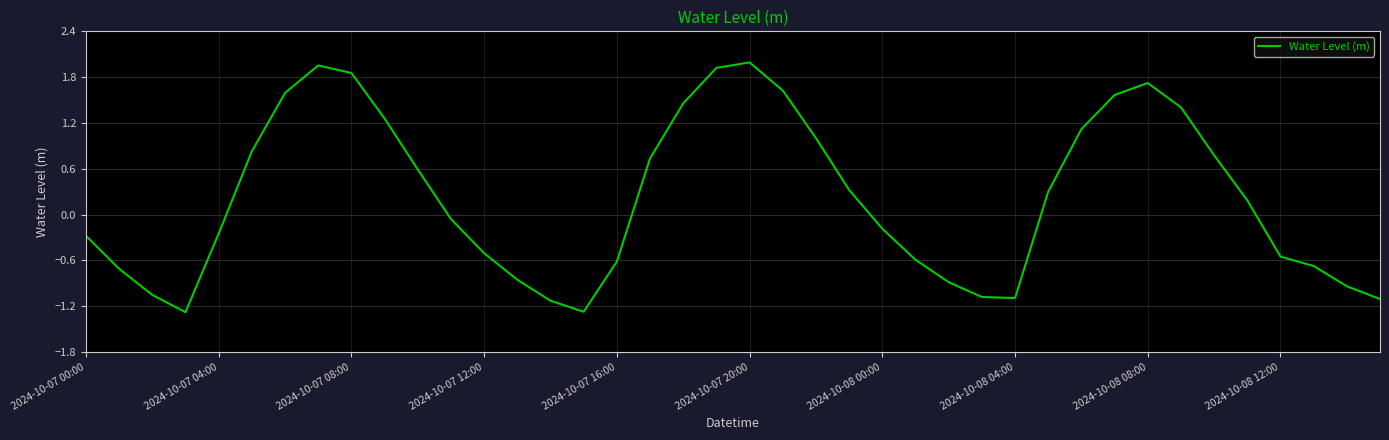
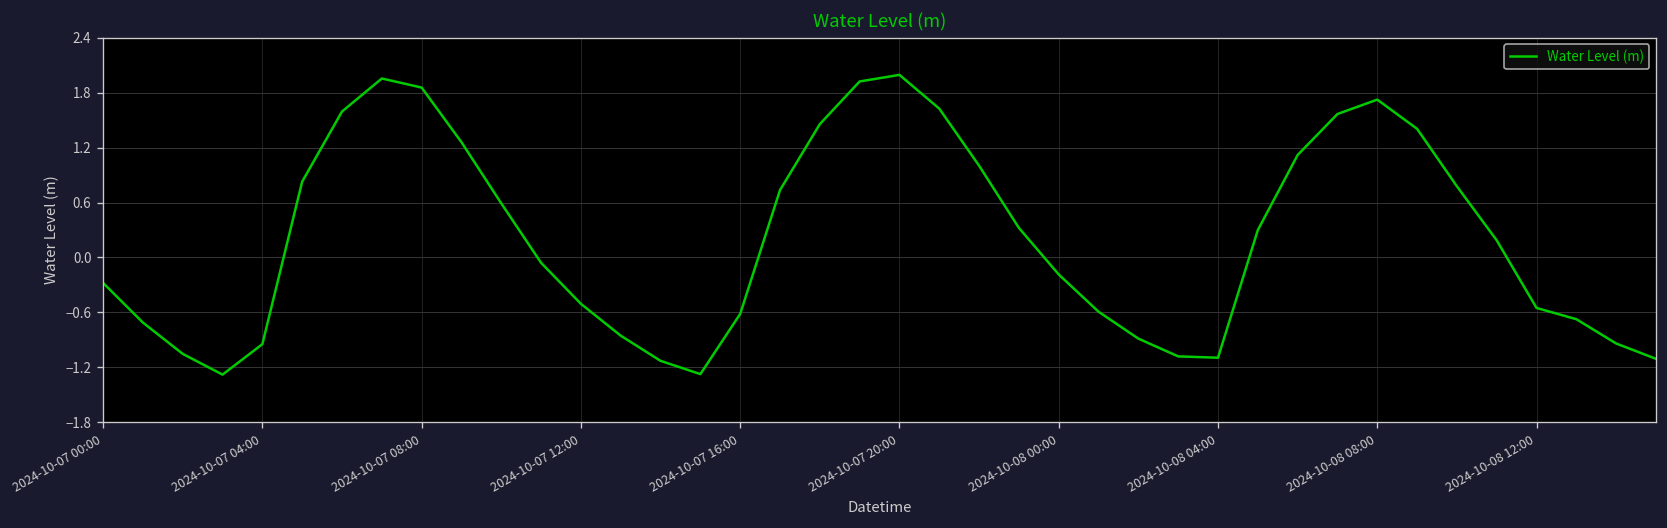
2024-10-07 04:00: -0.2 -> -0.9
